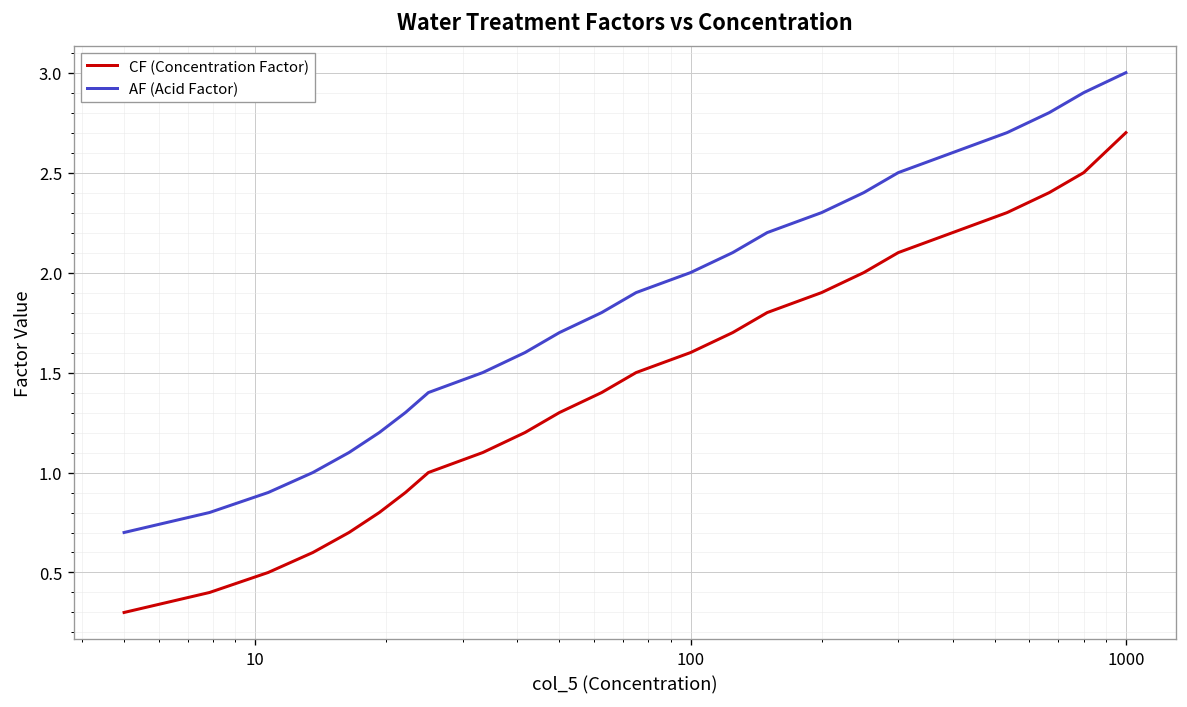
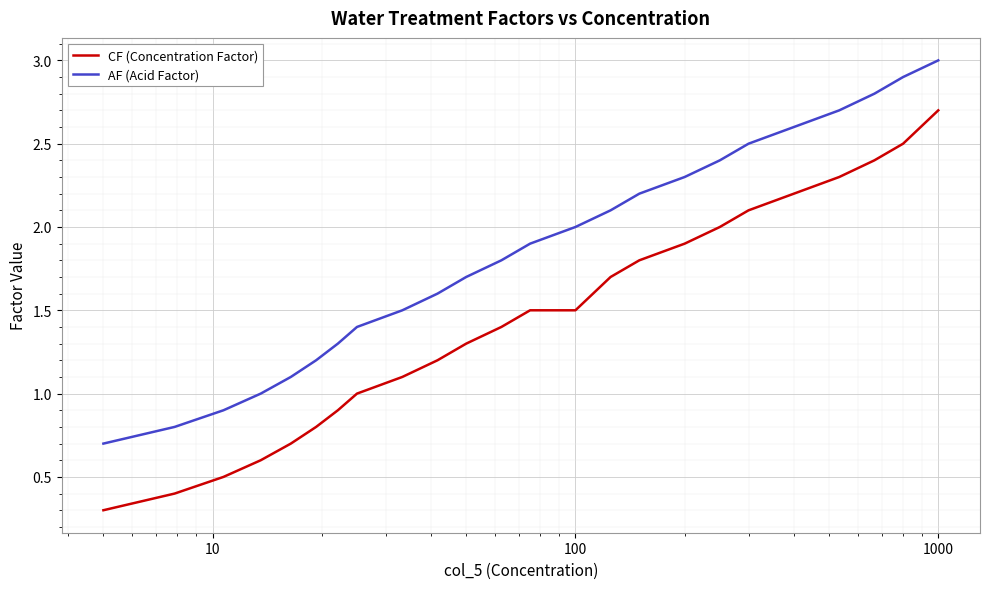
CF (Concentration Factor), 100: 1.6 -> 1.5
